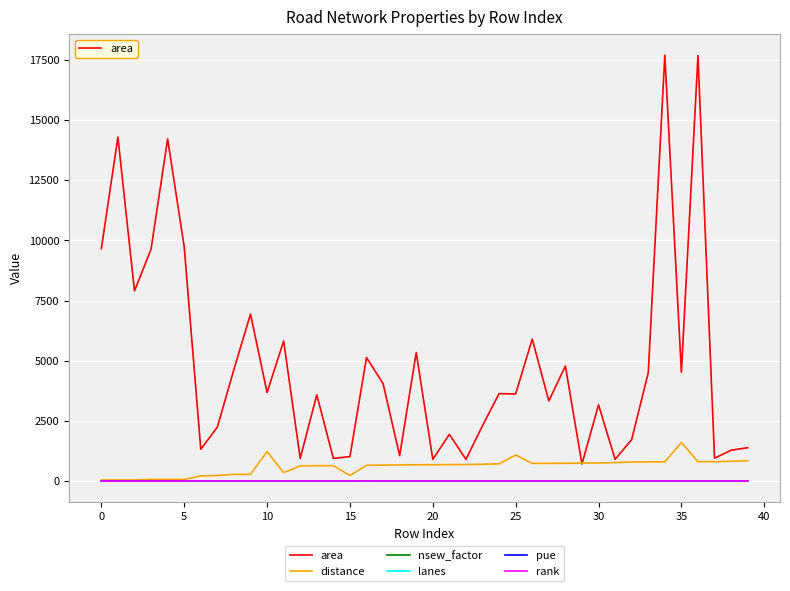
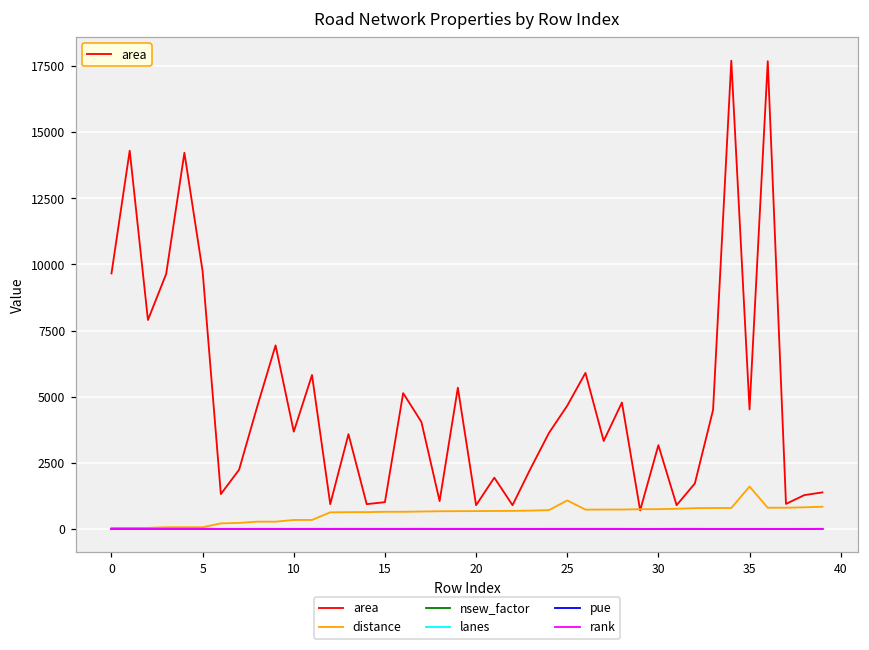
distance, 10: 1200 -> 300
distance, 15: 200 -> 700
area, 25: 3600 -> 4700
